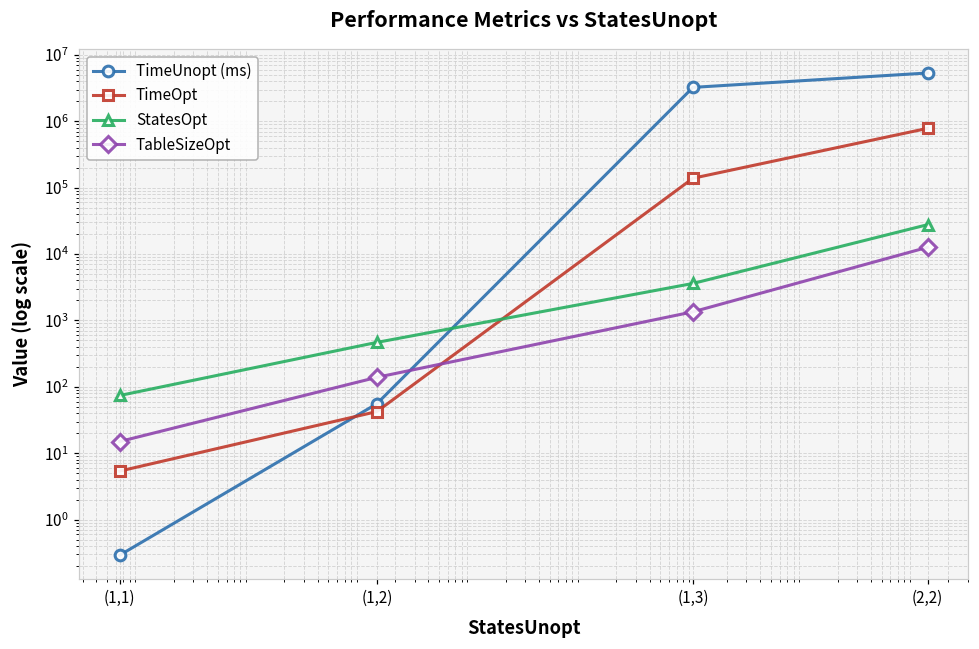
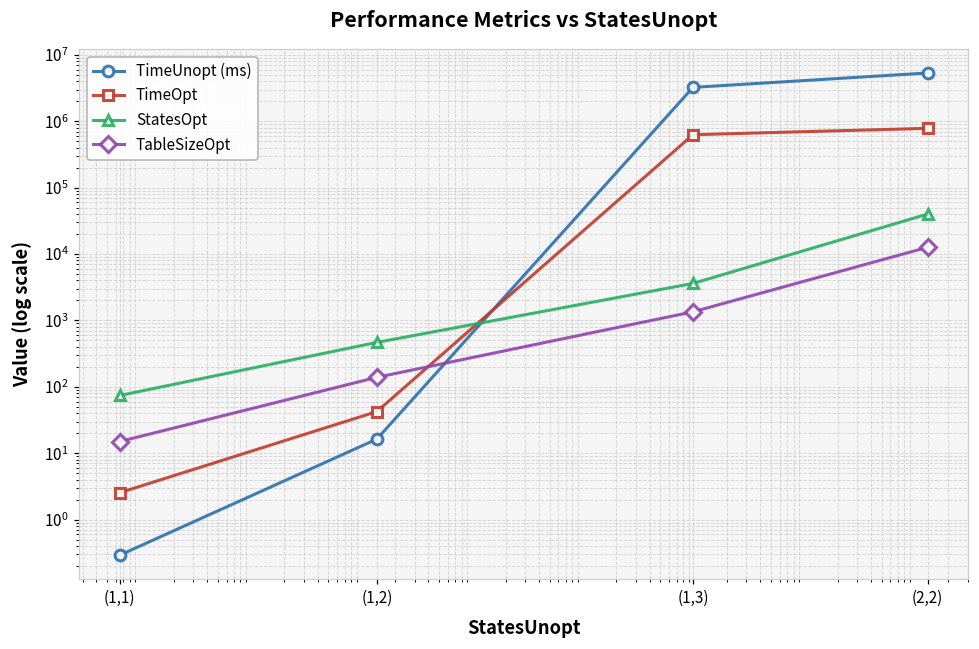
TimeOpt, (1,1): 5 -> 2.5
TimeUnopt (ms), (1,2): 60 -> 16
TimeOpt, (1,3): 140000 -> 600000
StatesOpt, (2,2): 30000 -> 40000
